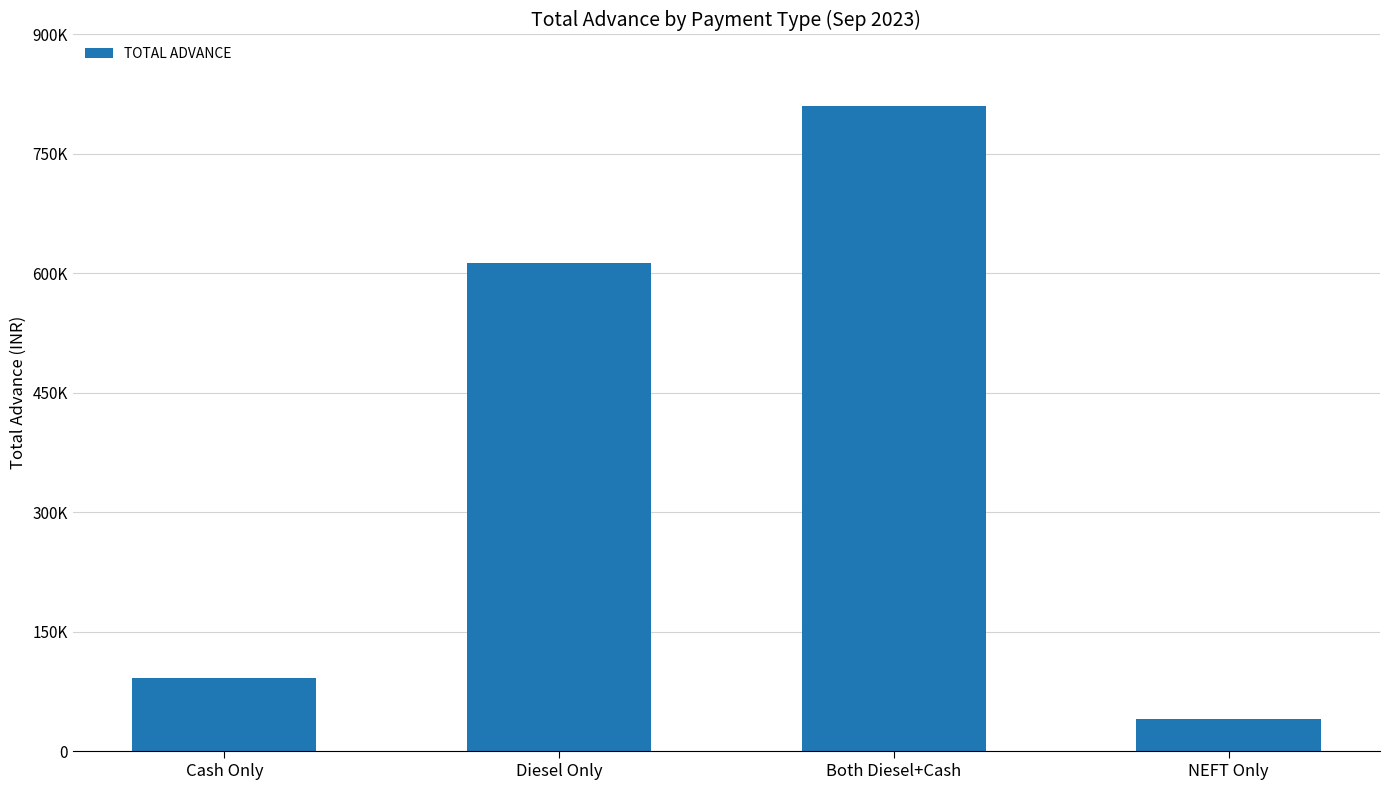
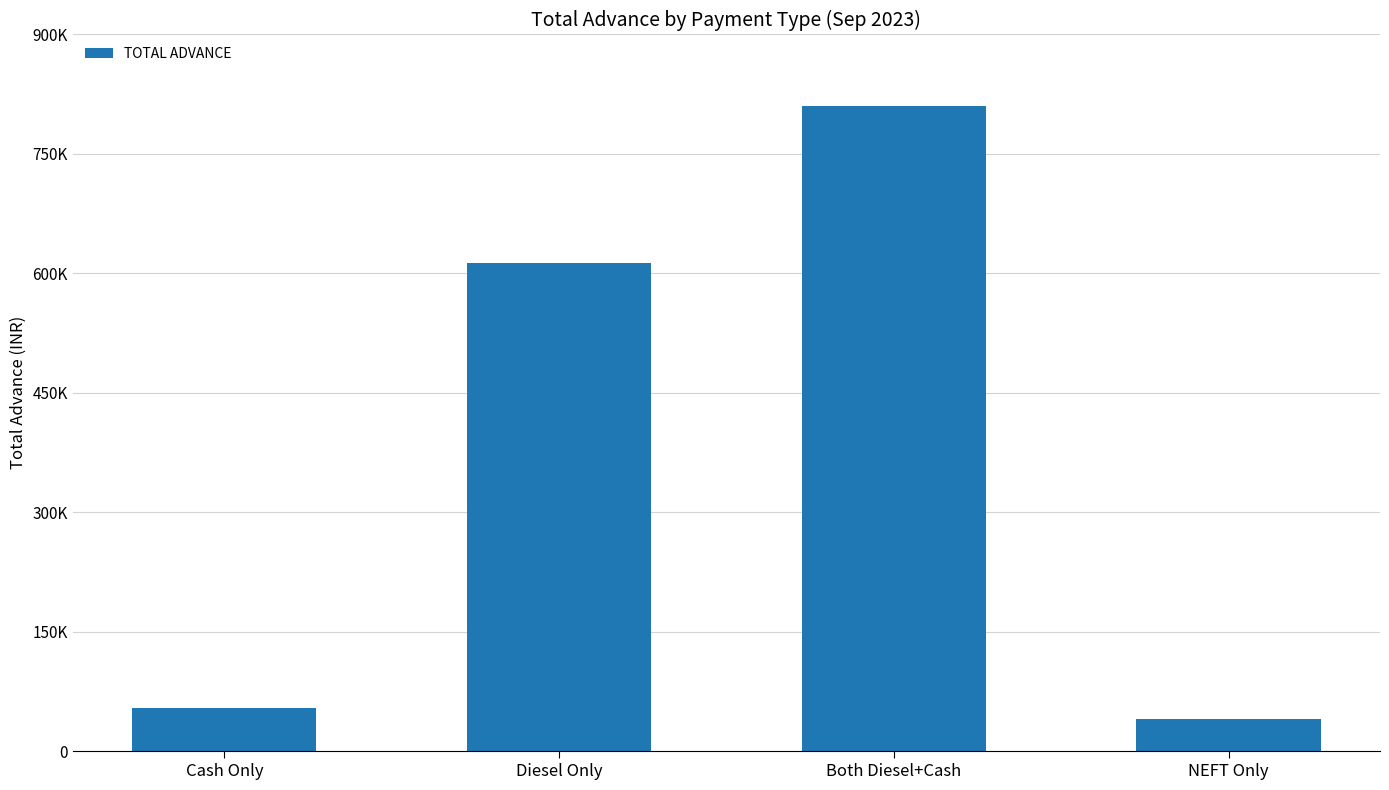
Cash Only: 90000 -> 50000
